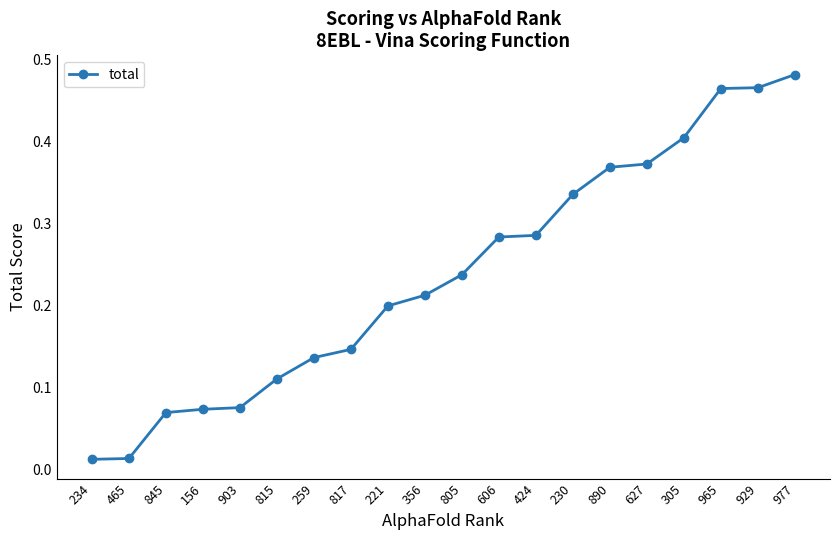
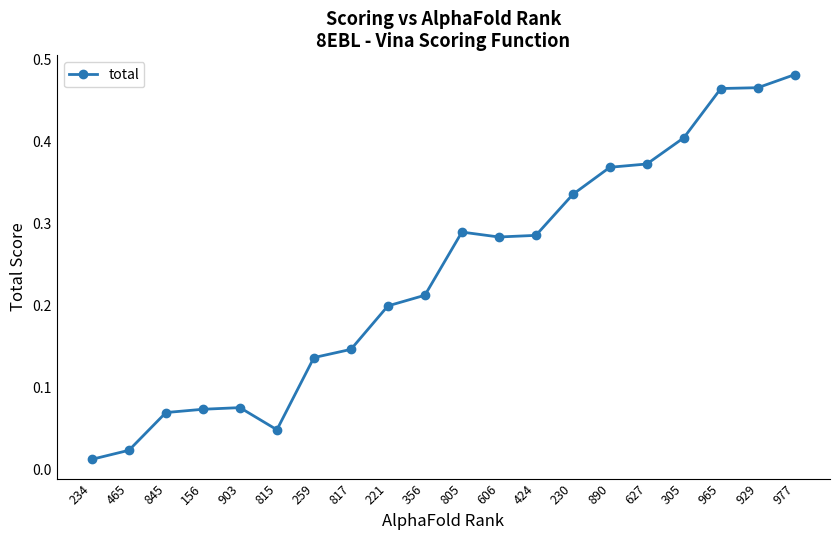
465: 0.01 -> 0.02
815: 0.11 -> 0.05
805: 0.24 -> 0.29
